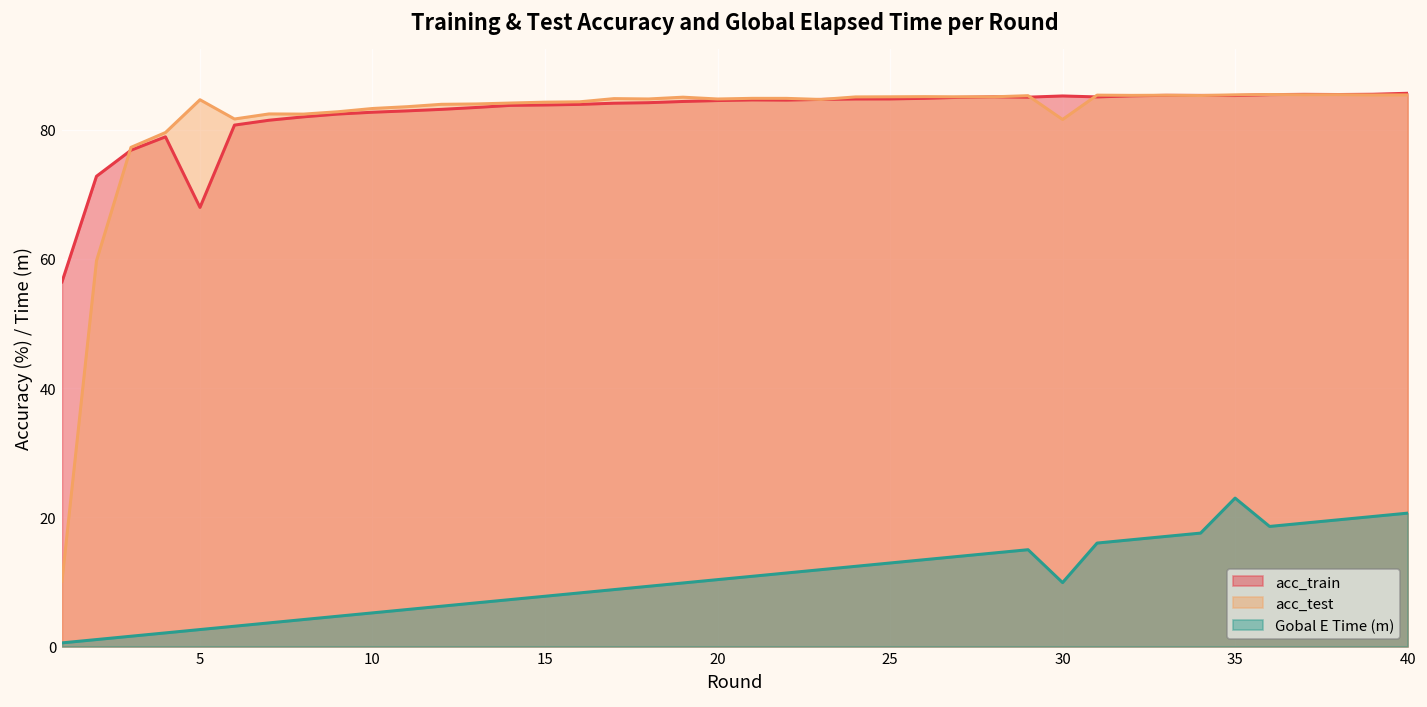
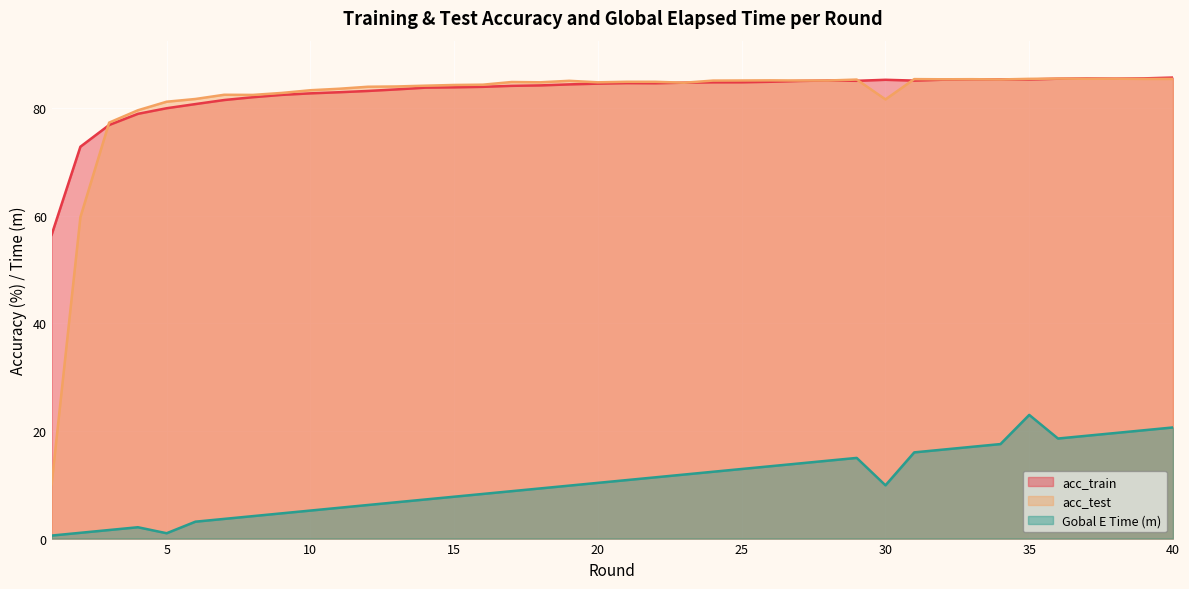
acc_train, 5: 68 -> 80
acc_test, 5: 85 -> 81
Gobal E Time (m), 5: 3 -> 1
